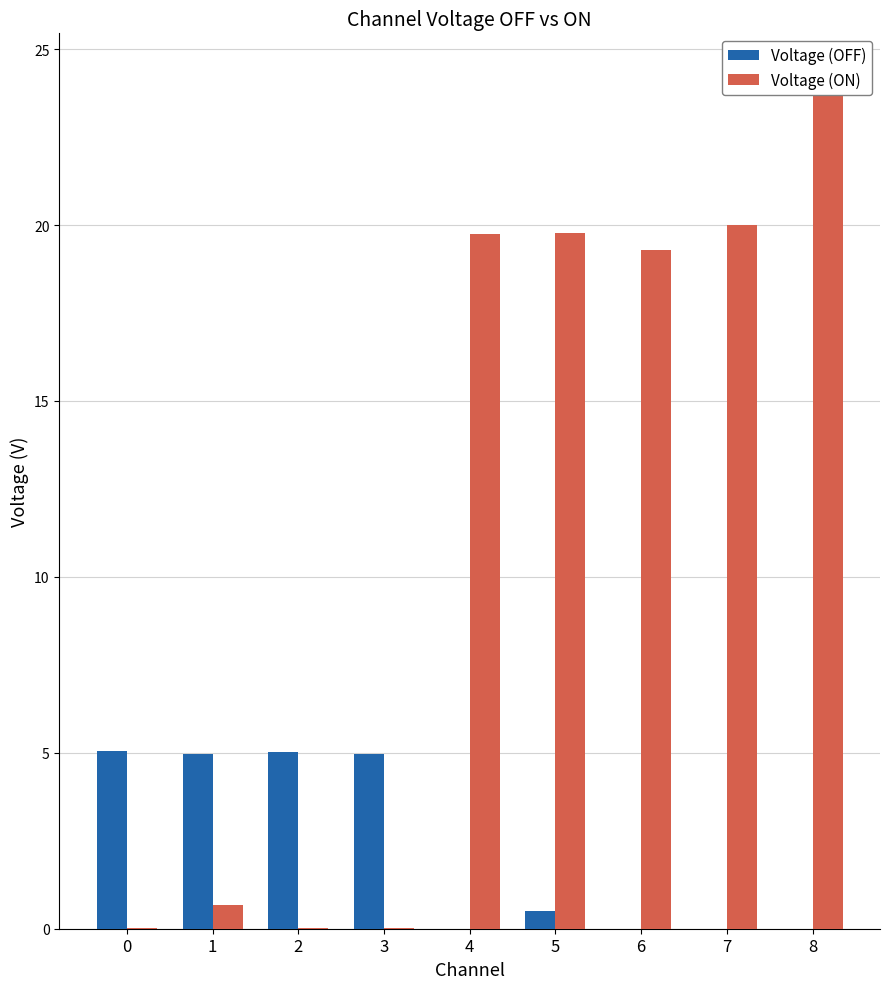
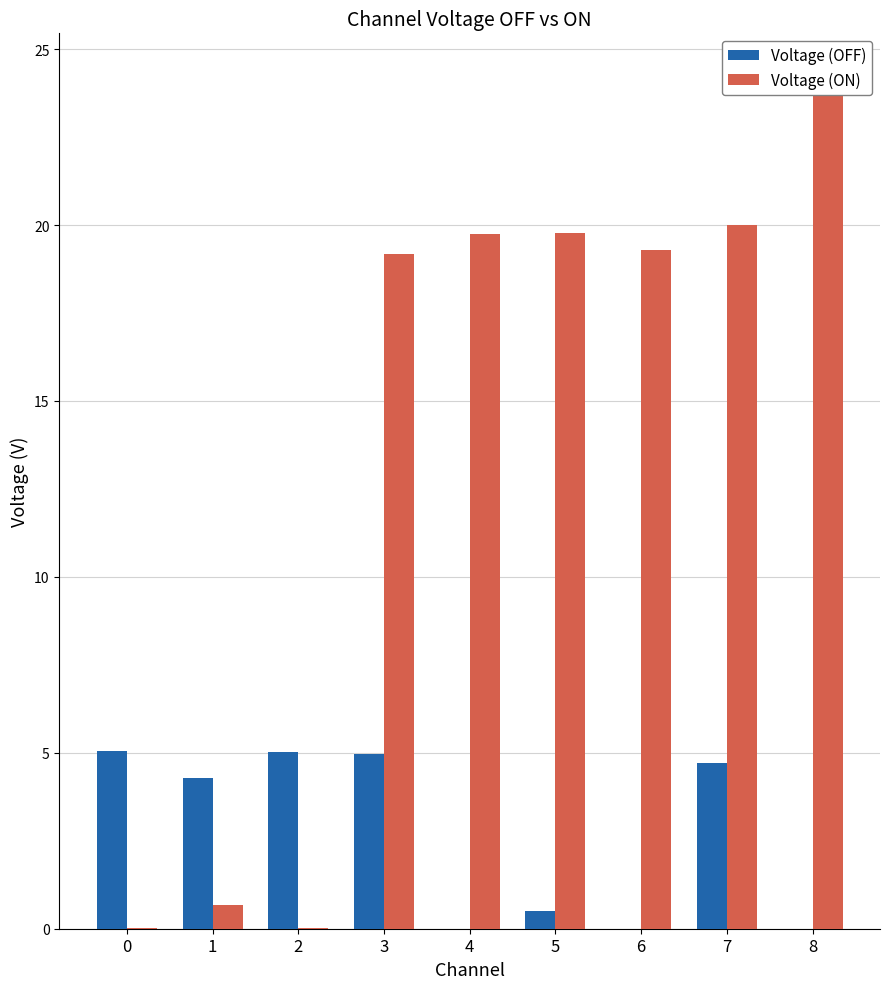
Voltage (OFF), 1: 5.0 -> 4.3
Voltage (ON), 3: 0.0 -> 19.2
Voltage (OFF), 7: 0.0 -> 4.7
